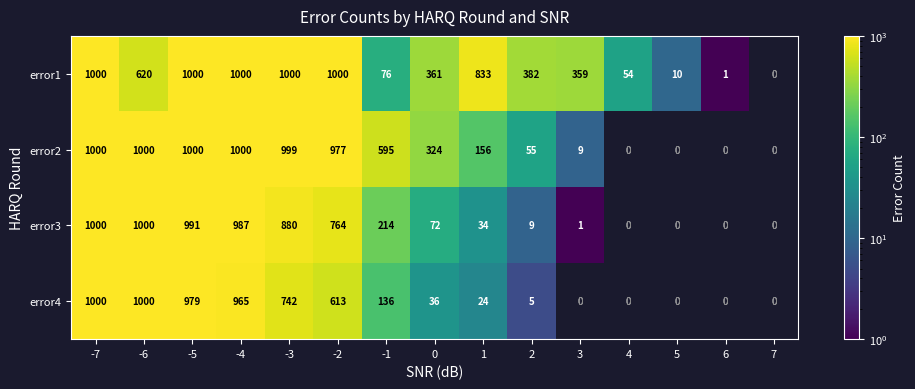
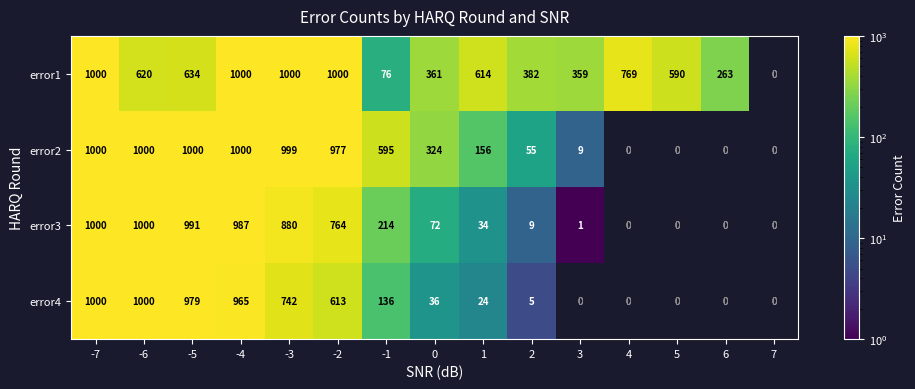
error1, -5: 1000 -> 634
error1, 1: 833 -> 614
error1, 4: 54 -> 769
error1, 5: 10 -> 590
error1, 6: 1 -> 263
